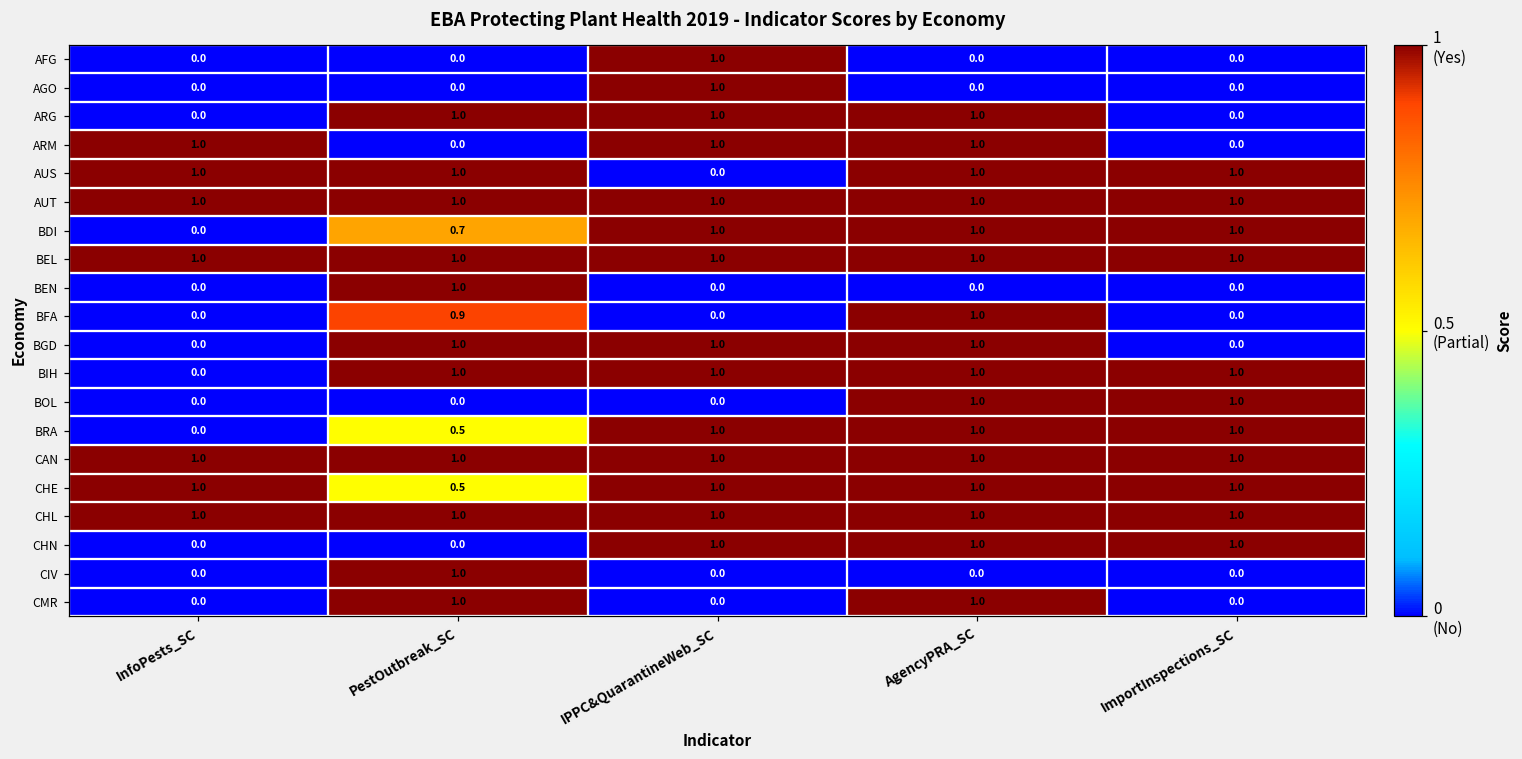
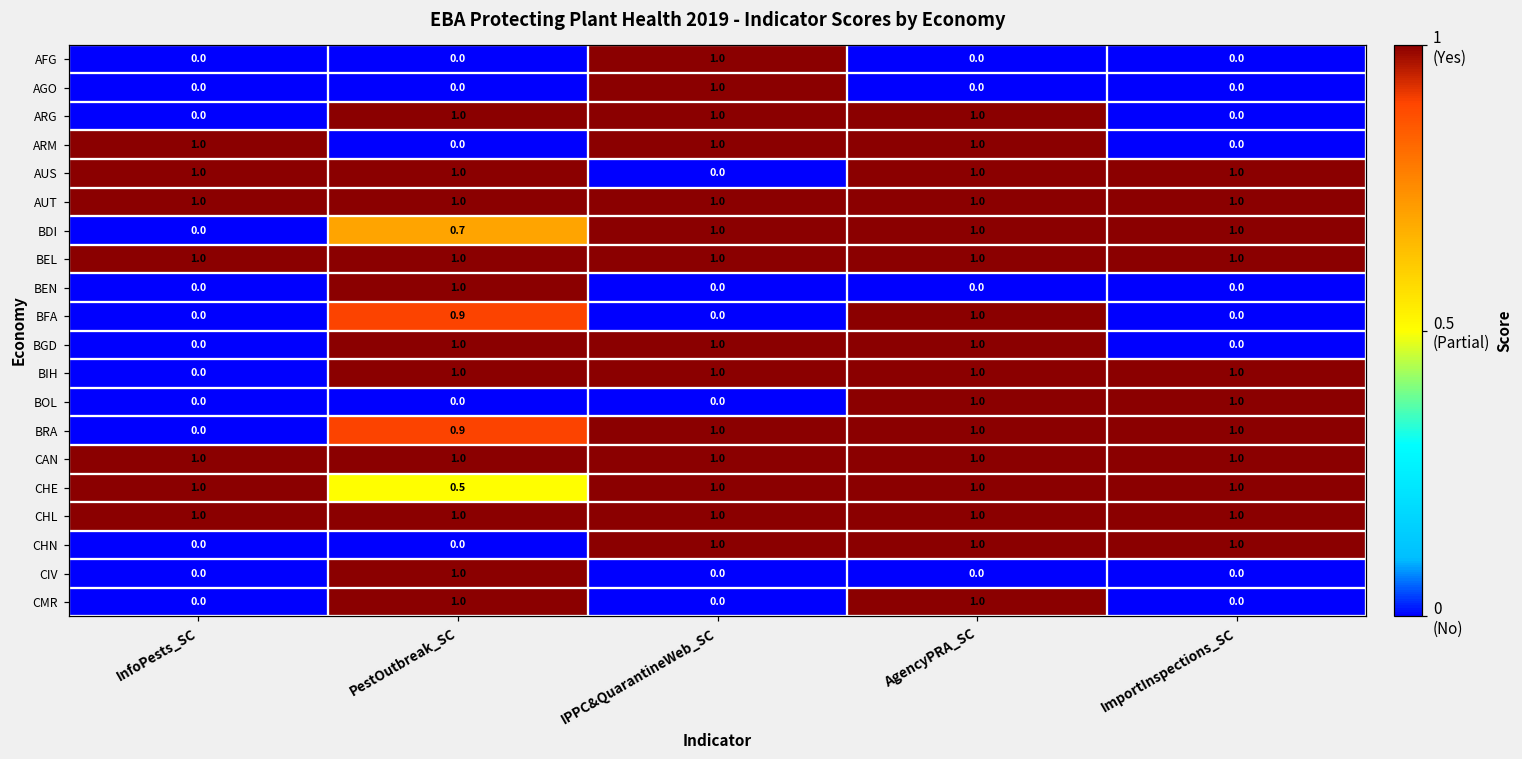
BRA, PestOutbreak_SC: 0.5 -> 0.9
